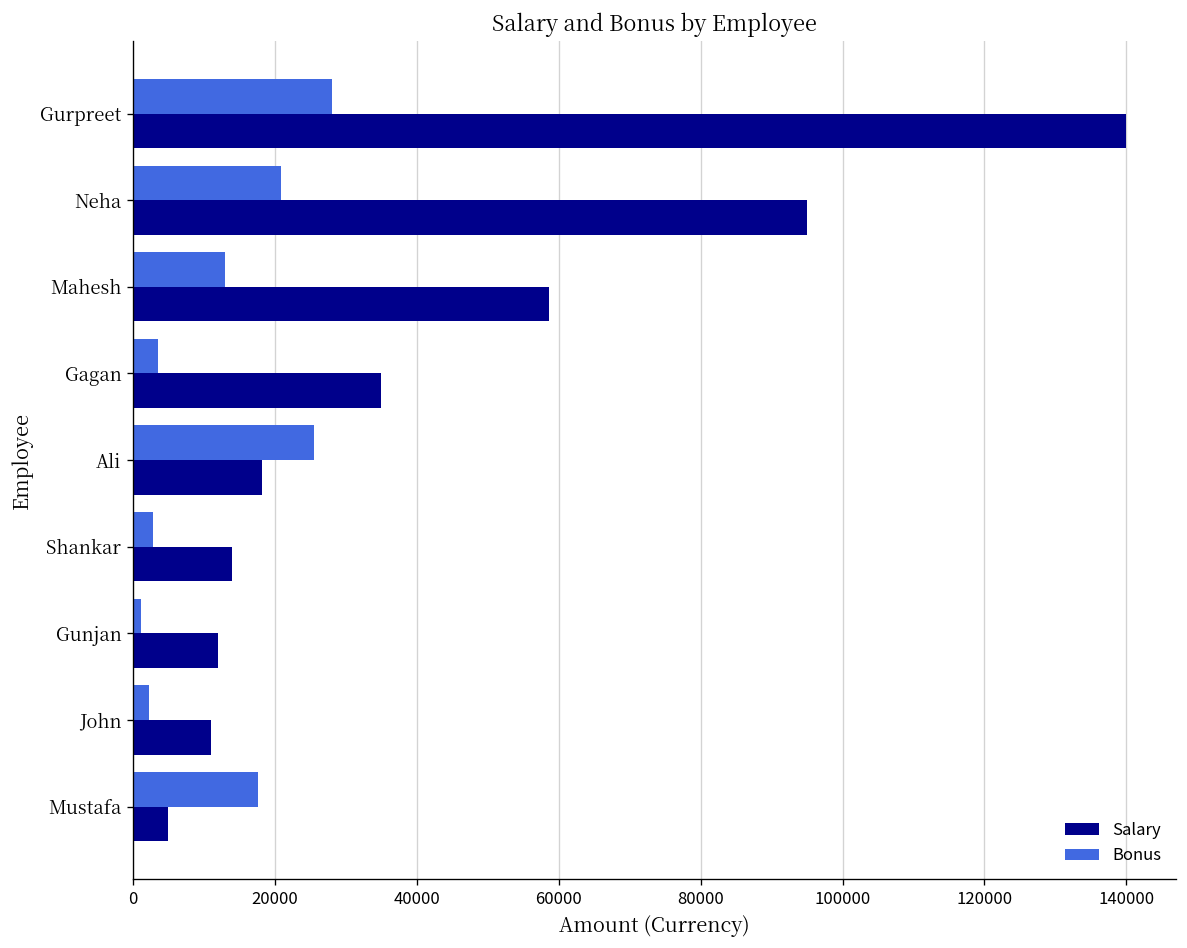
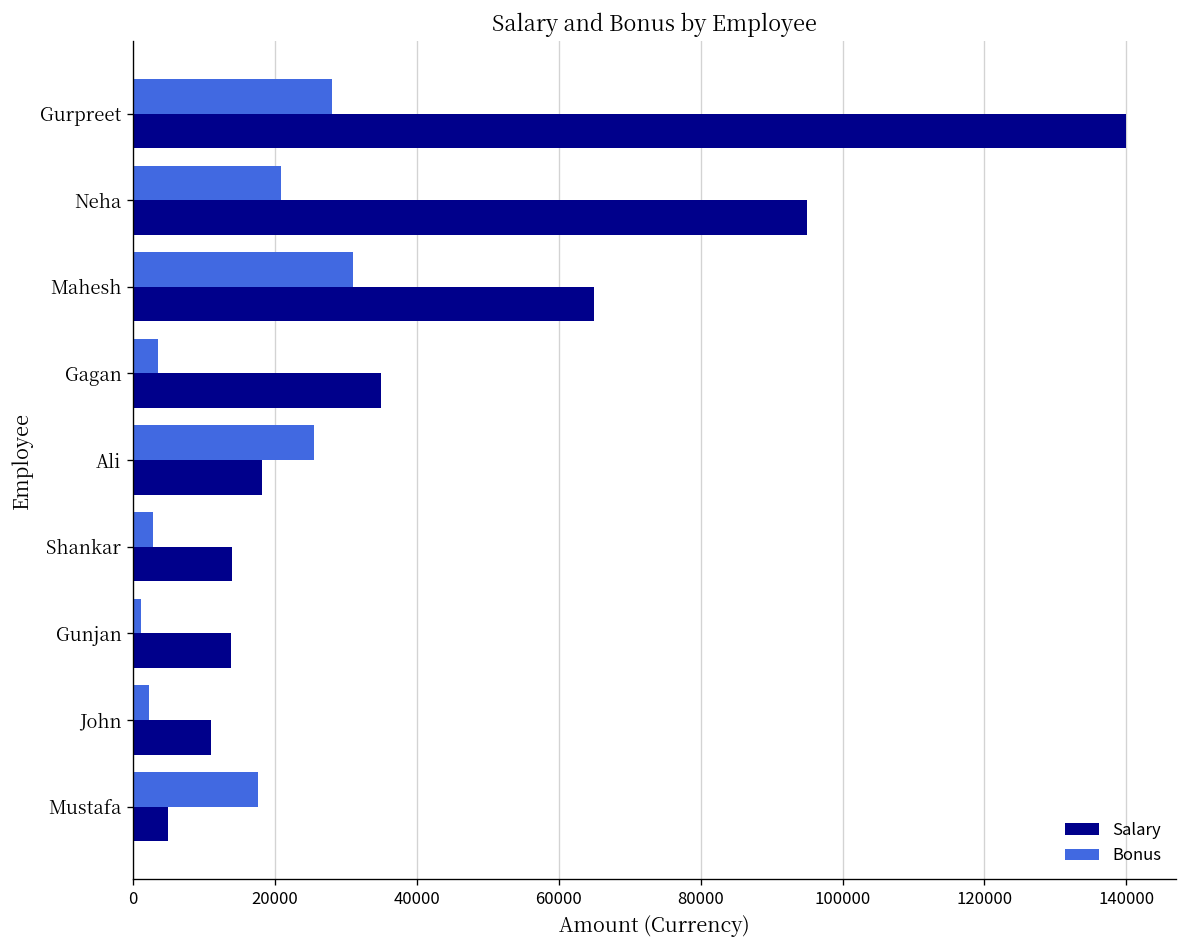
Bonus, Mahesh: 13000 -> 31000
Salary, Mahesh: 59000 -> 65000
Salary, Gunjan: 12000 -> 14000
